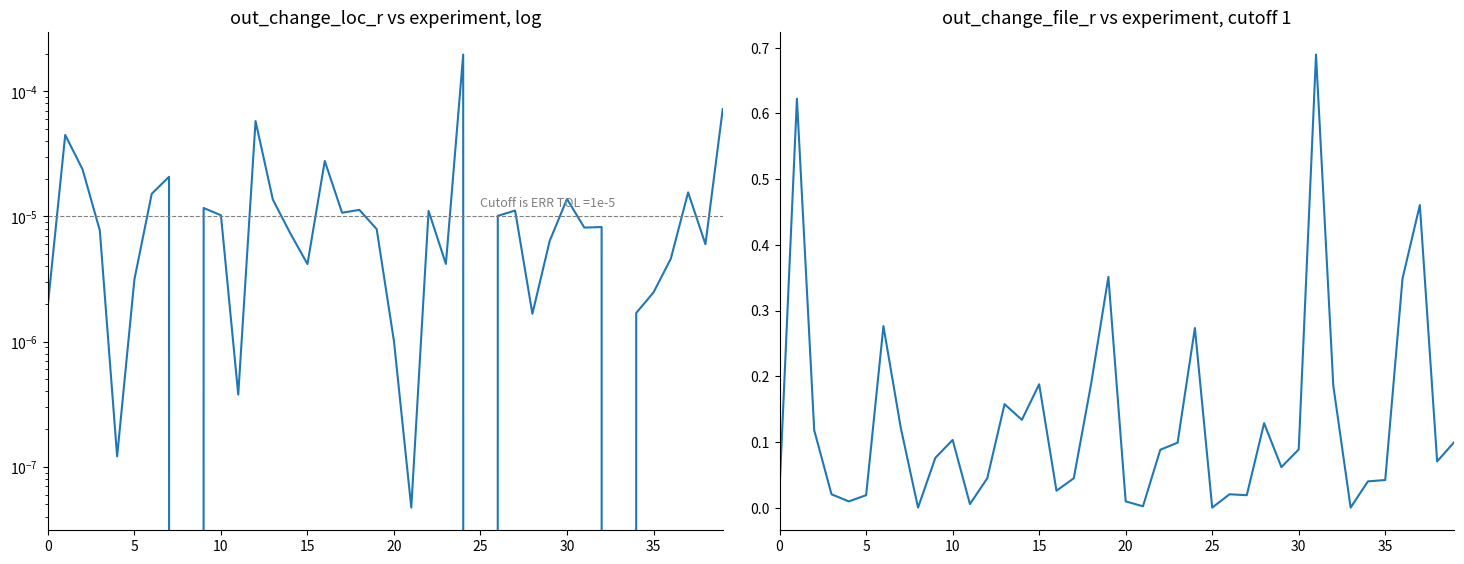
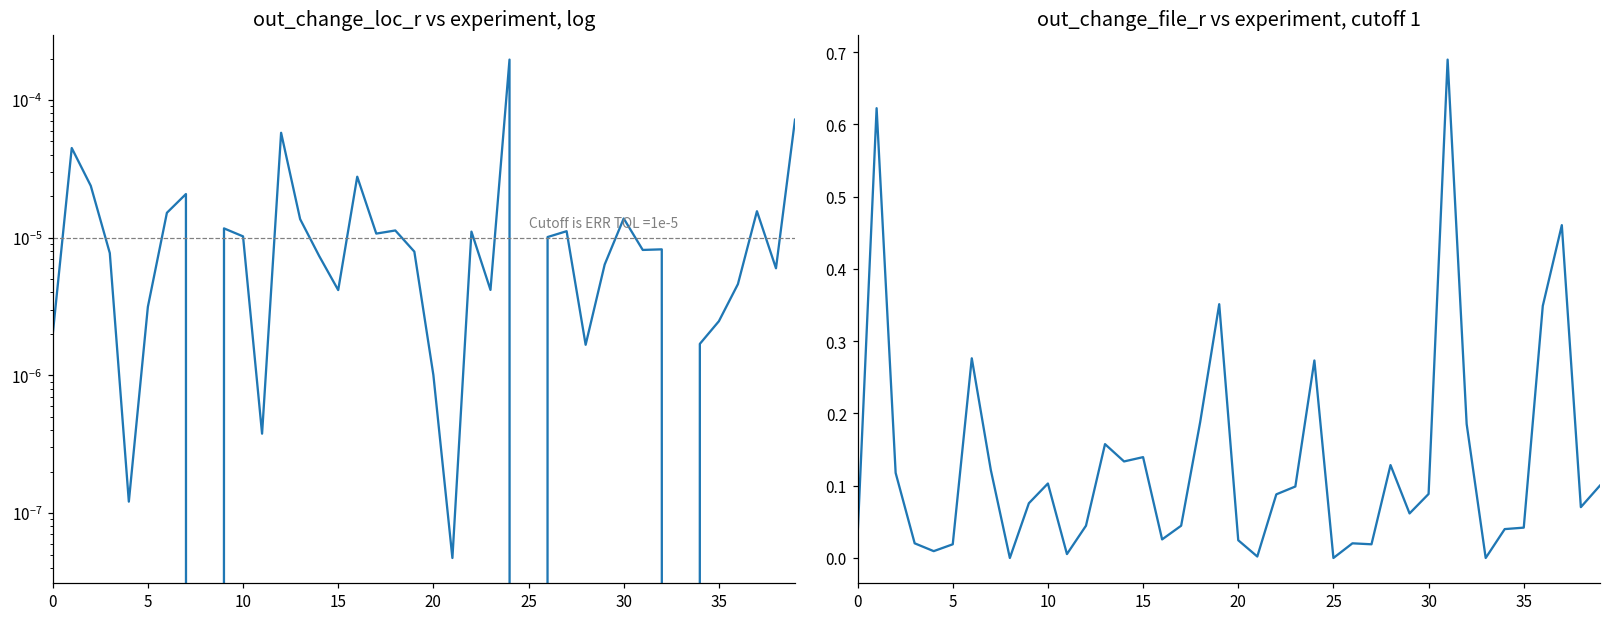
out_change_file_r vs experiment, cutoff 1, 15: 0.19 -> 0.14
out_change_file_r vs experiment, cutoff 1, 20: 0.01 -> 0.02
